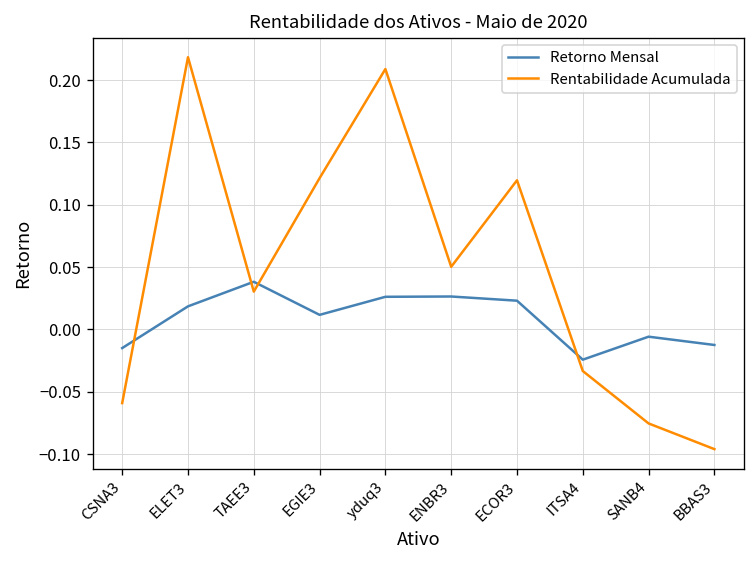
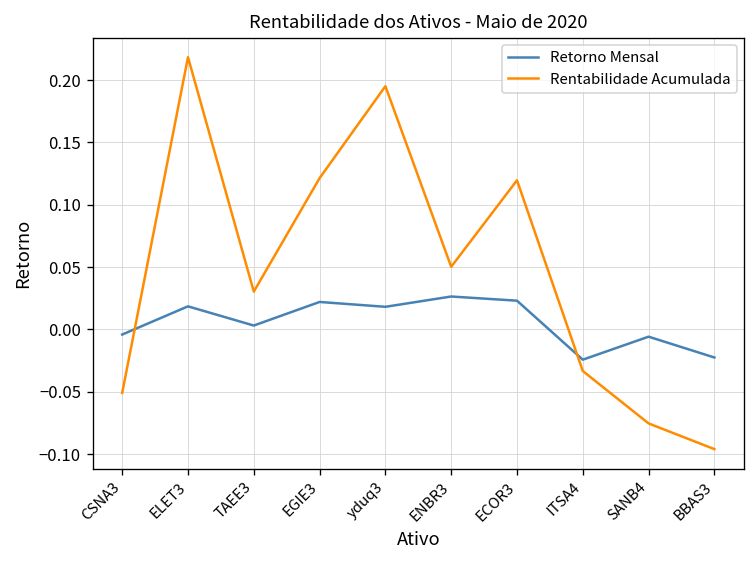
Retorno Mensal, CSNA3: -0.015 -> -0.004
Rentabilidade Acumulada, CSNA3: -0.059 -> -0.051
Retorno Mensal, TAEE3: 0.038 -> 0.003
Retorno Mensal, EGIE3: 0.012 -> 0.022
Retorno Mensal, yduq3: 0.026 -> 0.018
Rentabilidade Acumulada, yduq3: 0.209 -> 0.195
Retorno Mensal, BBAS3: -0.012 -> -0.023
